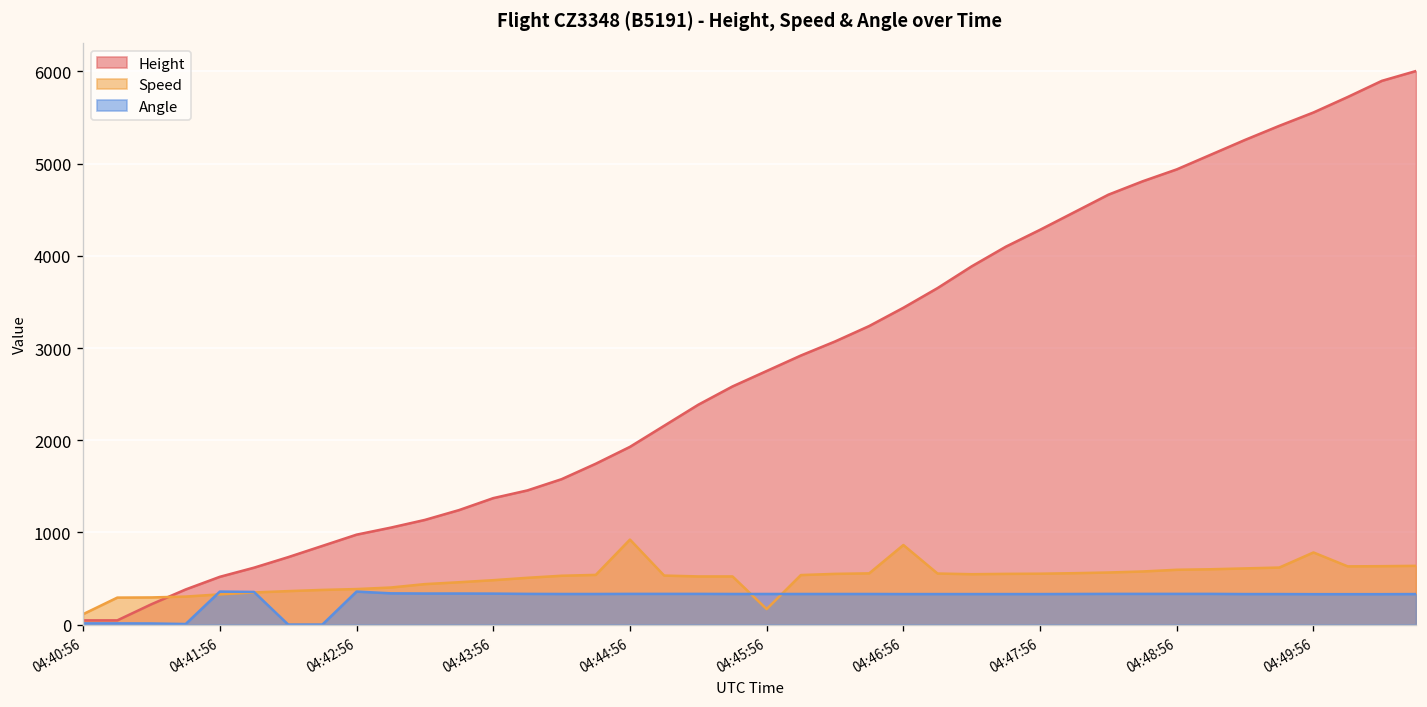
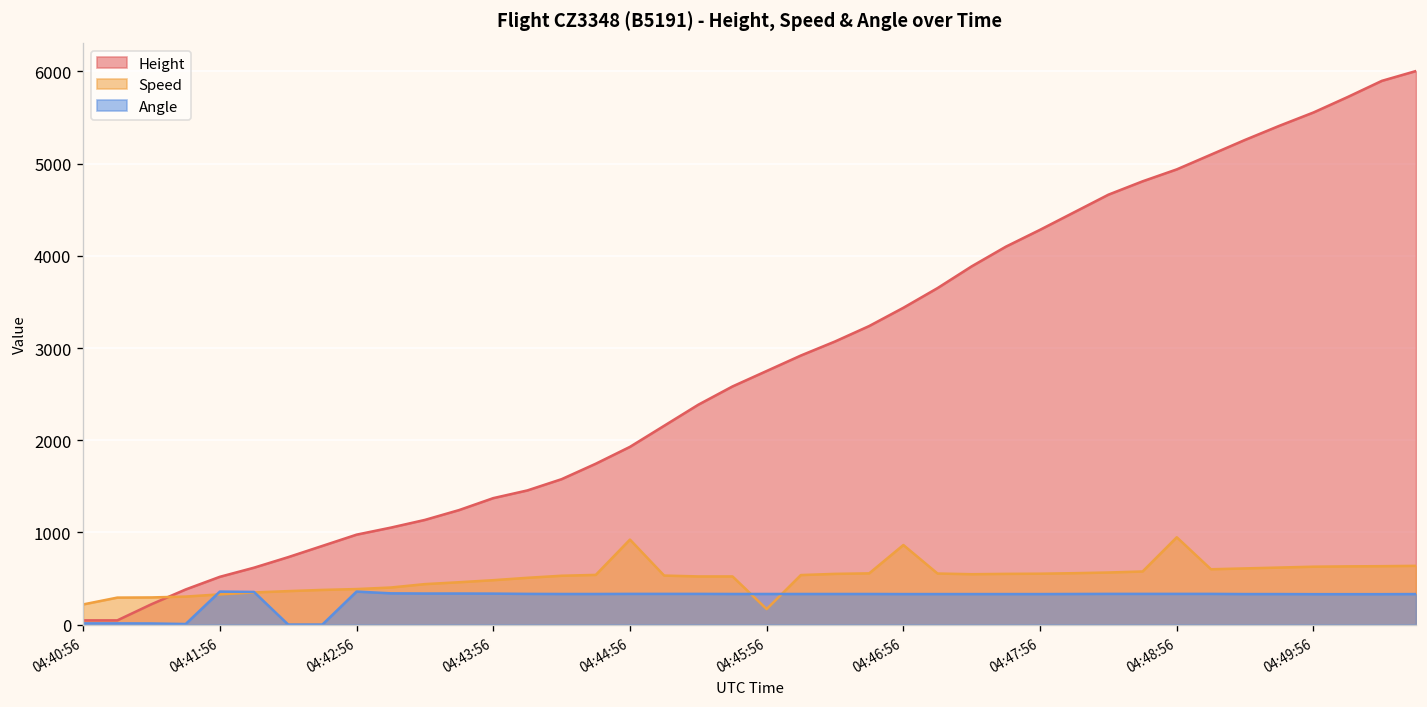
Speed, 04:40:56: 100 -> 200
Speed, 04:48:56: 600 -> 900
Speed, 04:49:56: 800 -> 600
